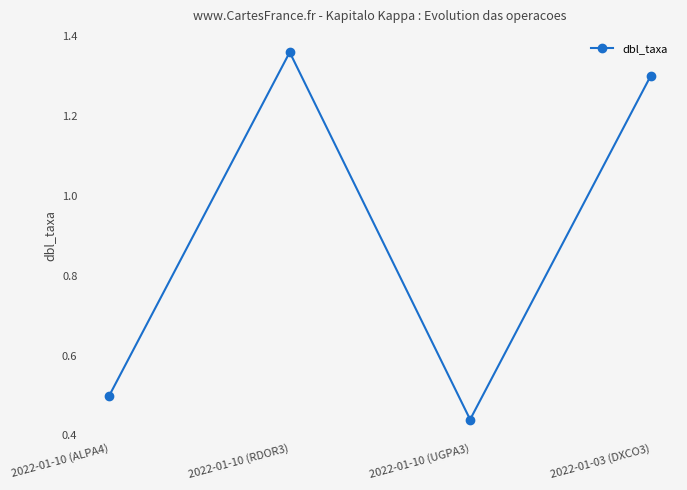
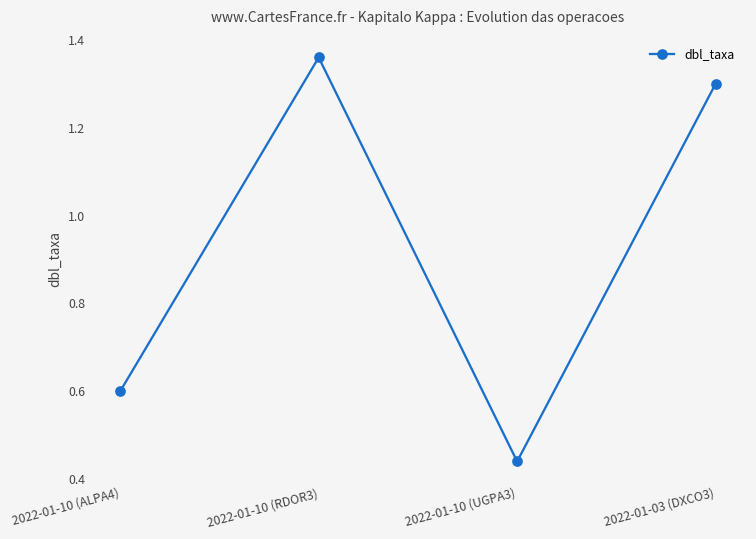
2022-01-10 (ALPA4): 0.5 -> 0.6
